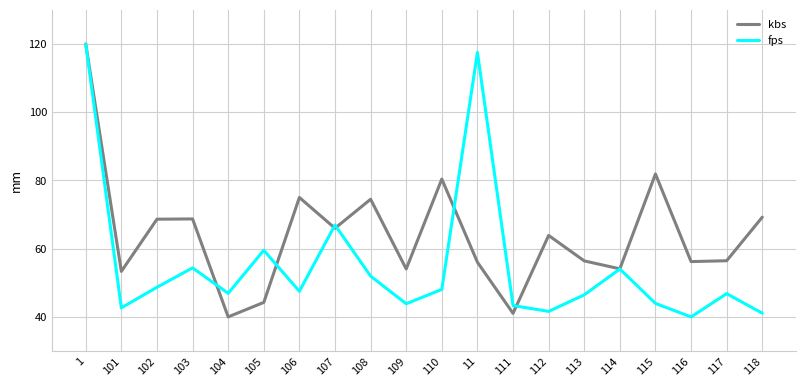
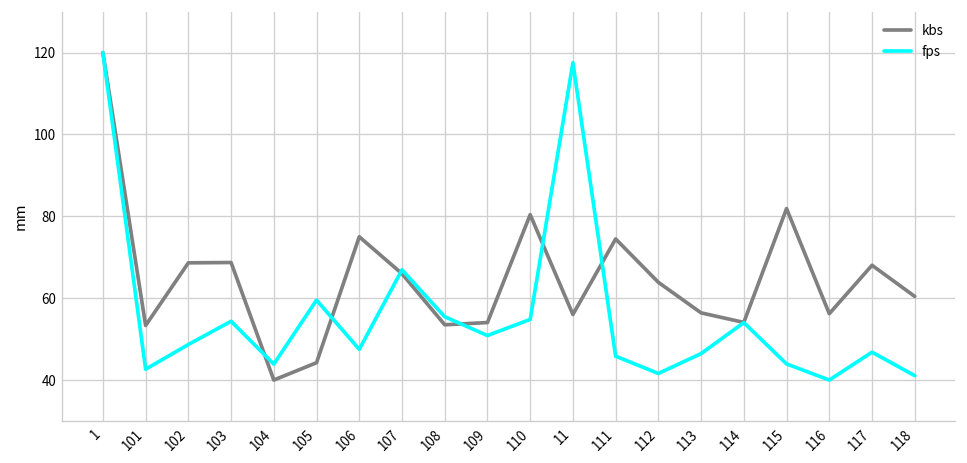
fps, 104: 47 -> 44
kbs, 108: 74 -> 53
fps, 108: 52 -> 55
fps, 109: 44 -> 51
fps, 110: 48 -> 55
kbs, 111: 41 -> 74
fps, 111: 43 -> 46
kbs, 117: 56 -> 68
kbs, 118: 69 -> 60
